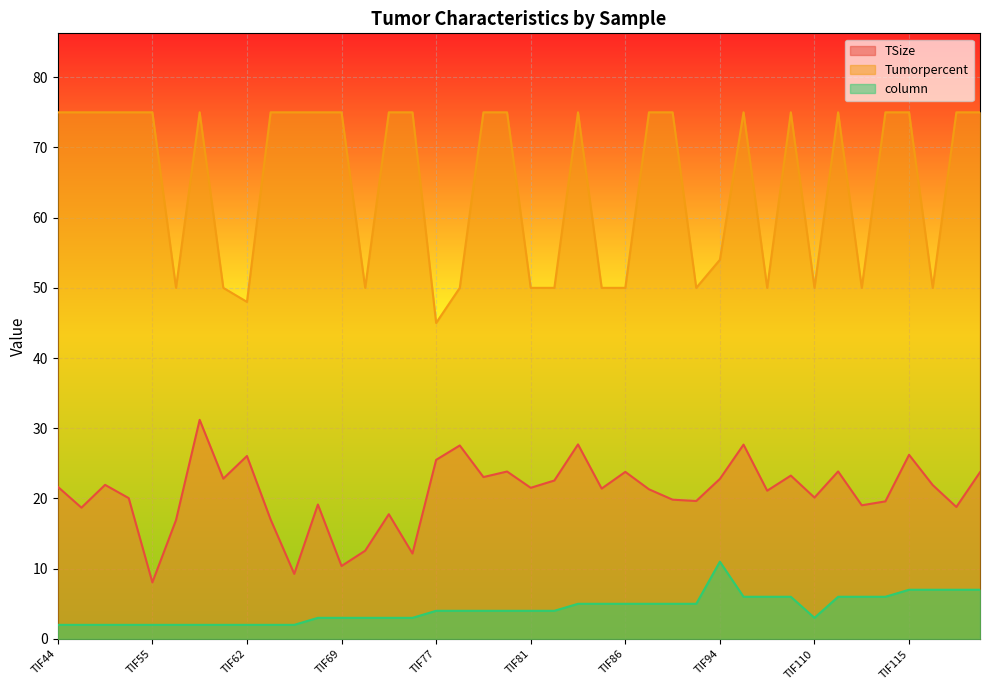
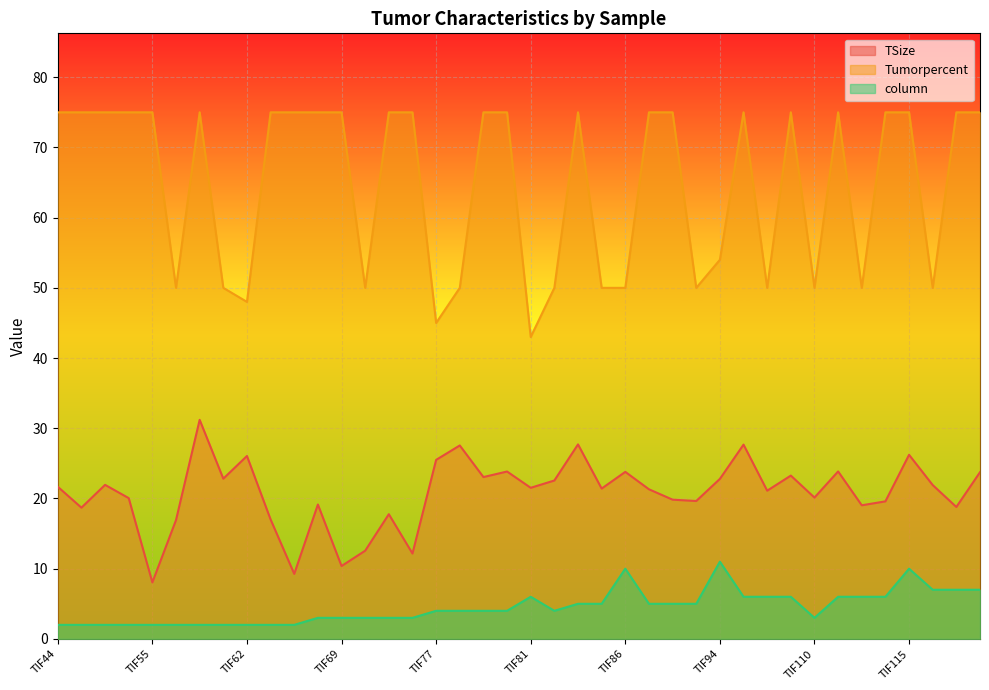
Tumorpercent, TIF81: 50 -> 43
column, TIF81: 4 -> 6
column, TIF86: 5 -> 10
column, TIF115: 7 -> 10
